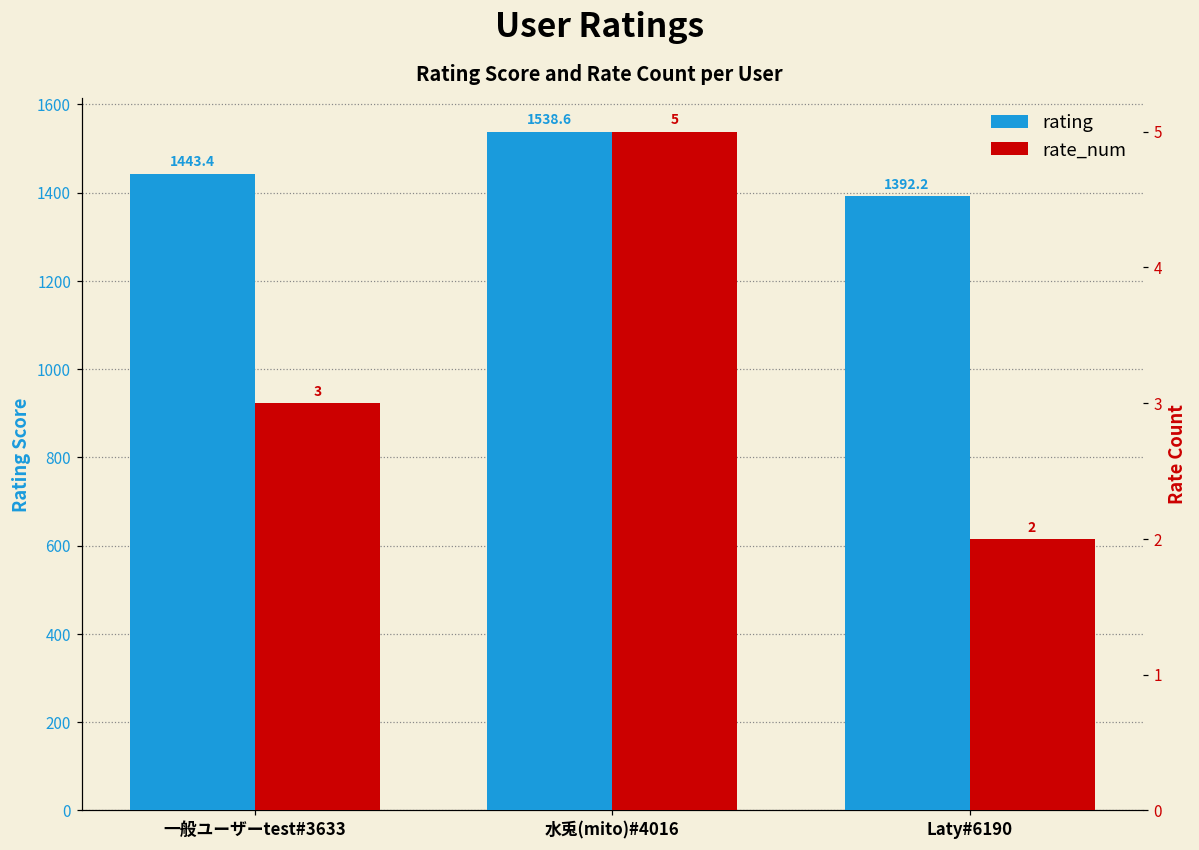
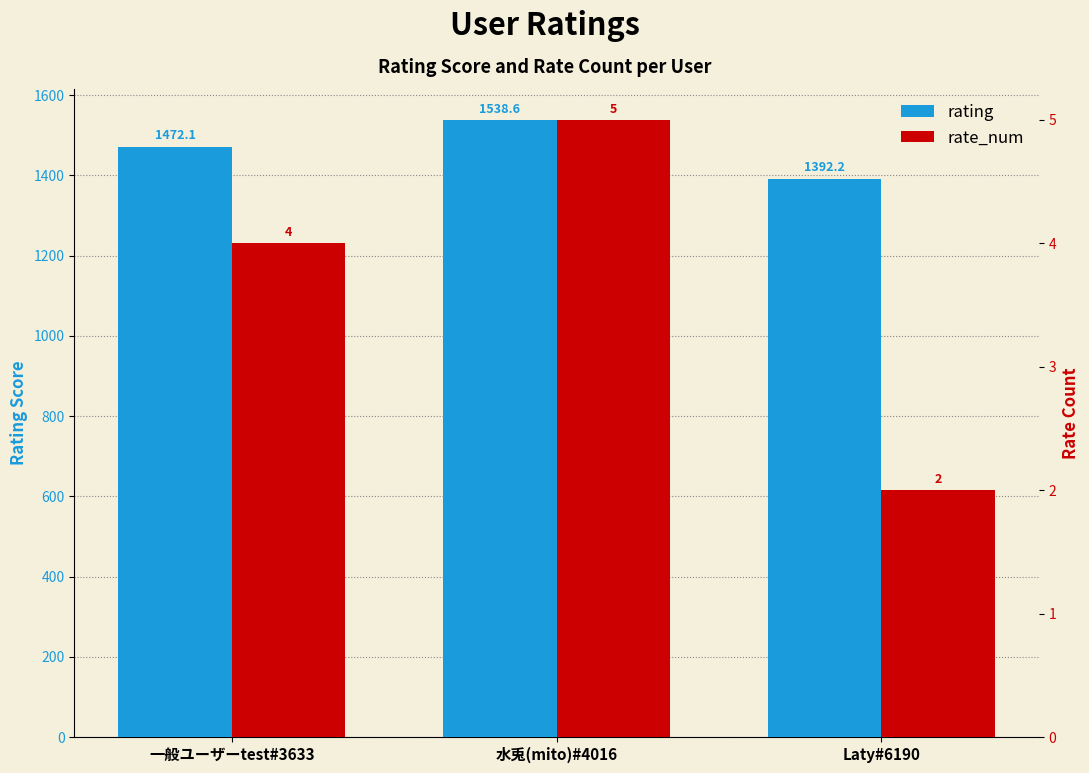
rating, 一般ユーザーtest#3633: 1443.4 -> 1472.1
rate_num, 一般ユーザーtest#3633: 3 -> 4
